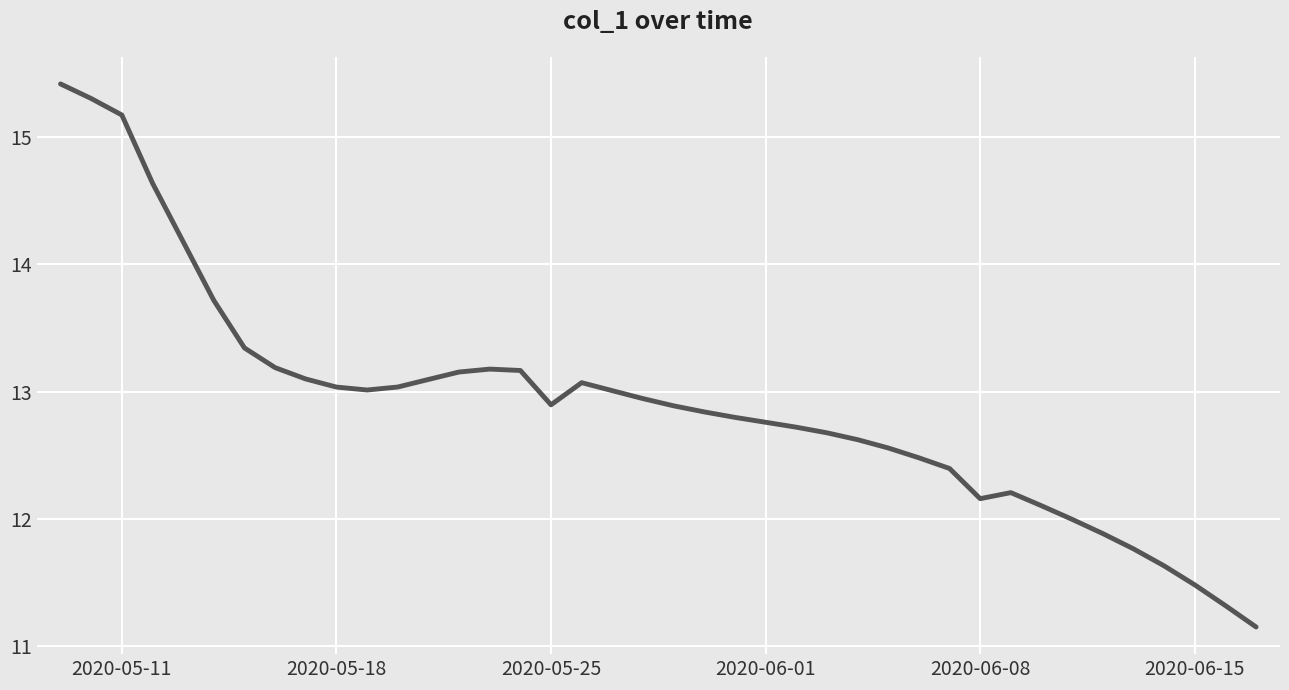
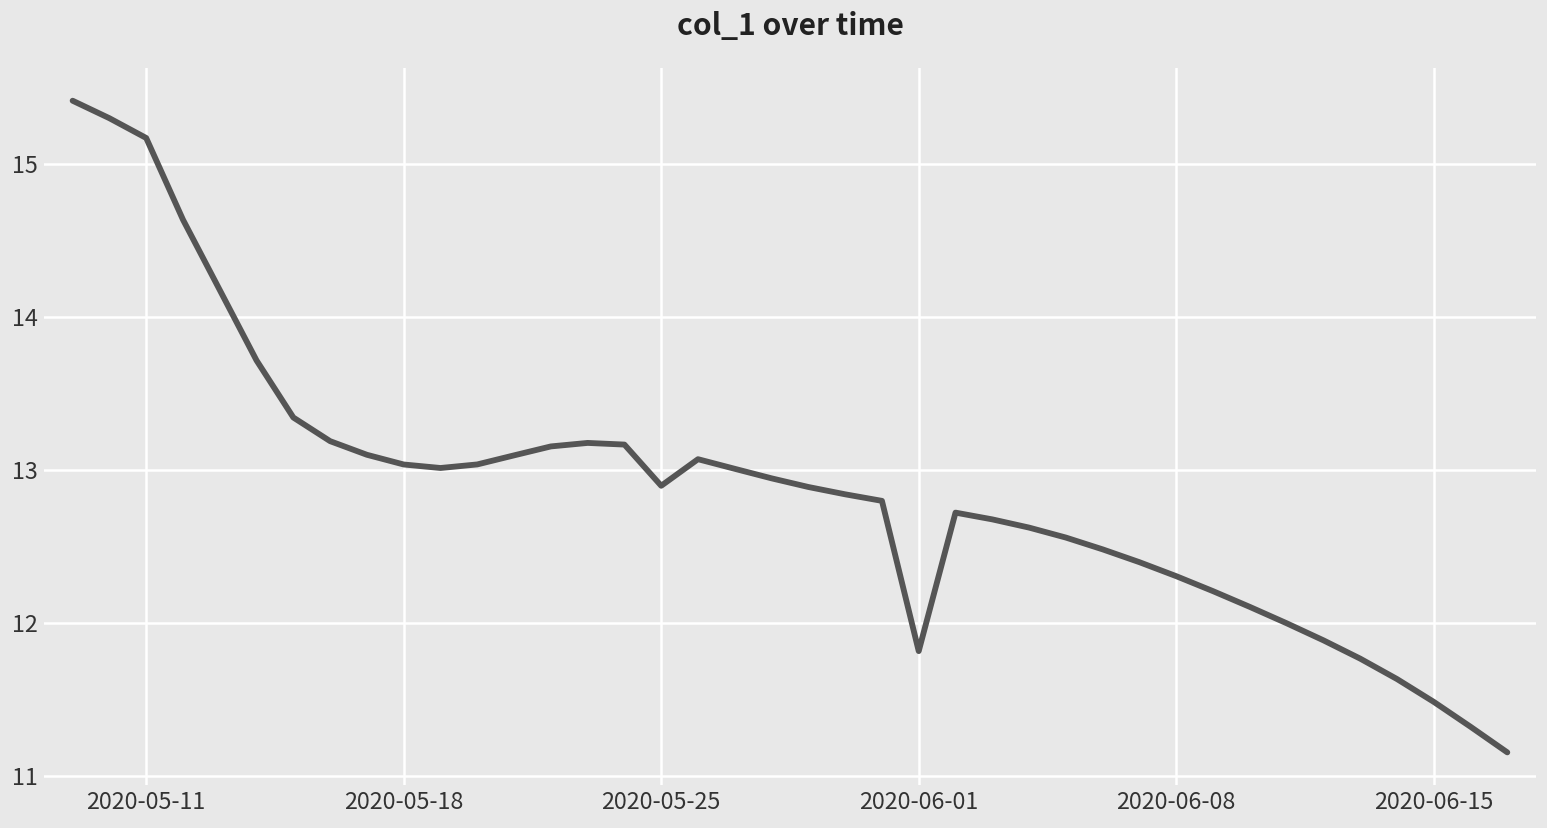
2020-06-01: 12.76 -> 11.81
2020-06-08: 12.16 -> 12.31
